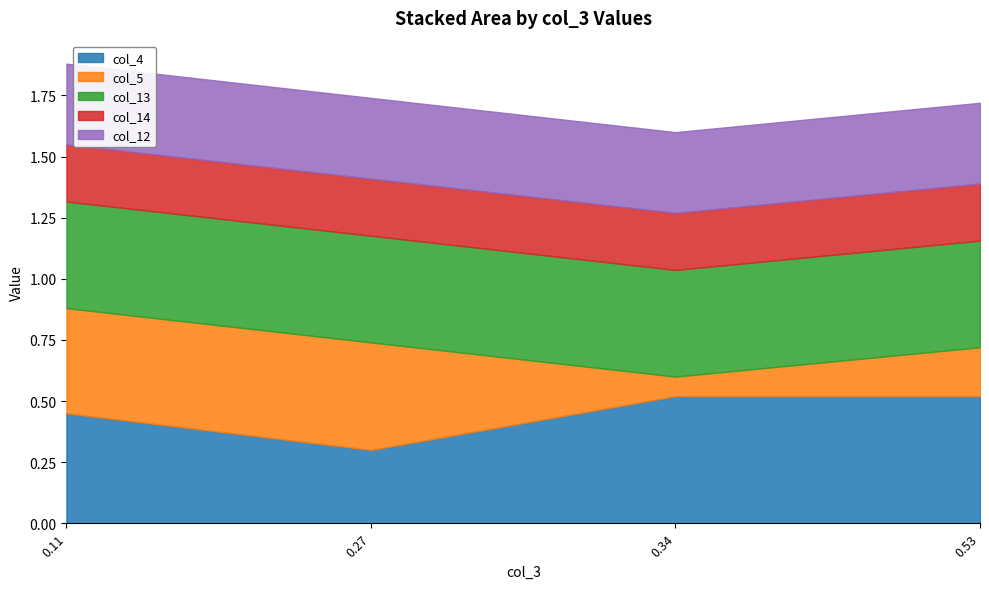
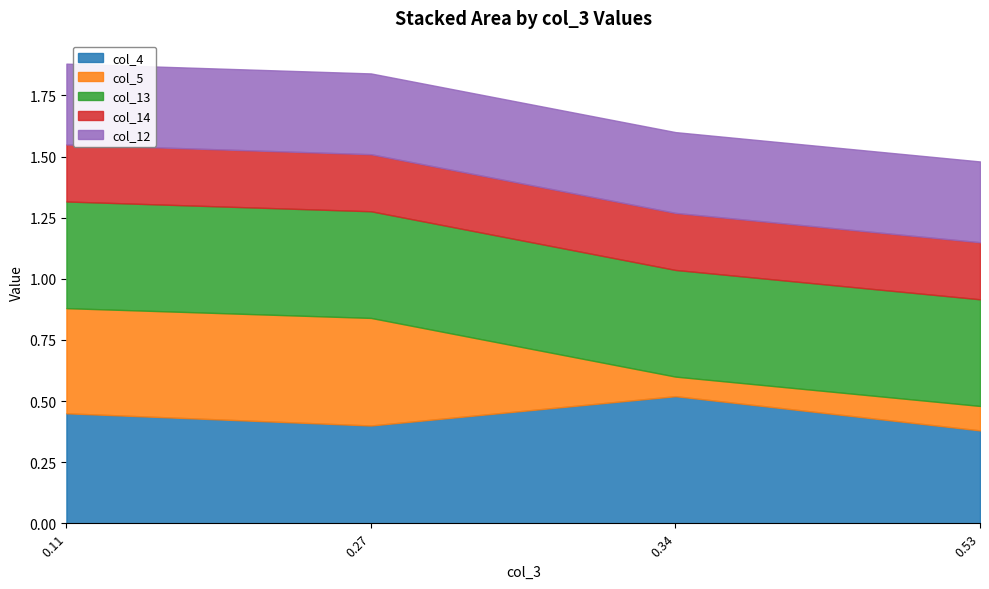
col_4, 0.27: 0.3 -> 0.4
col_4, 0.53: 0.52 -> 0.38
col_5, 0.53: 0.2 -> 0.1
